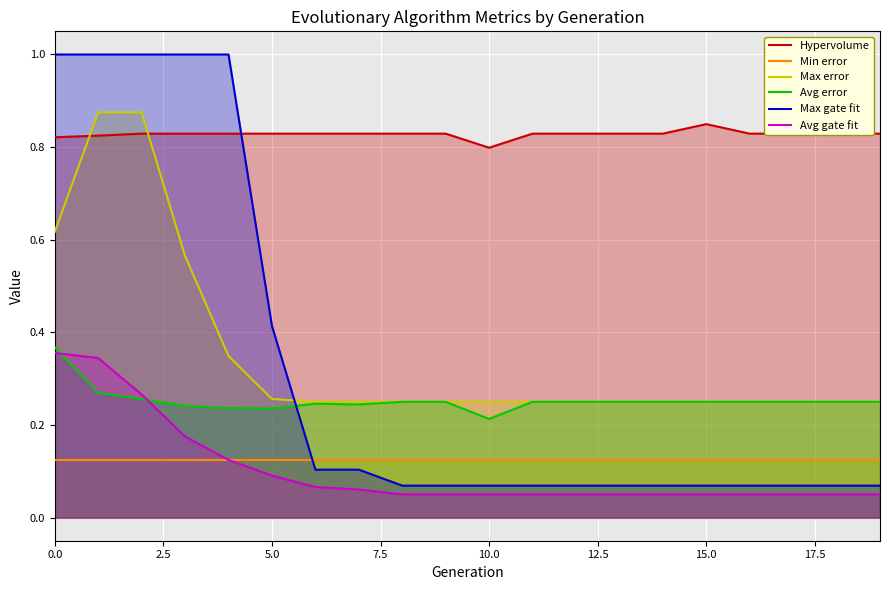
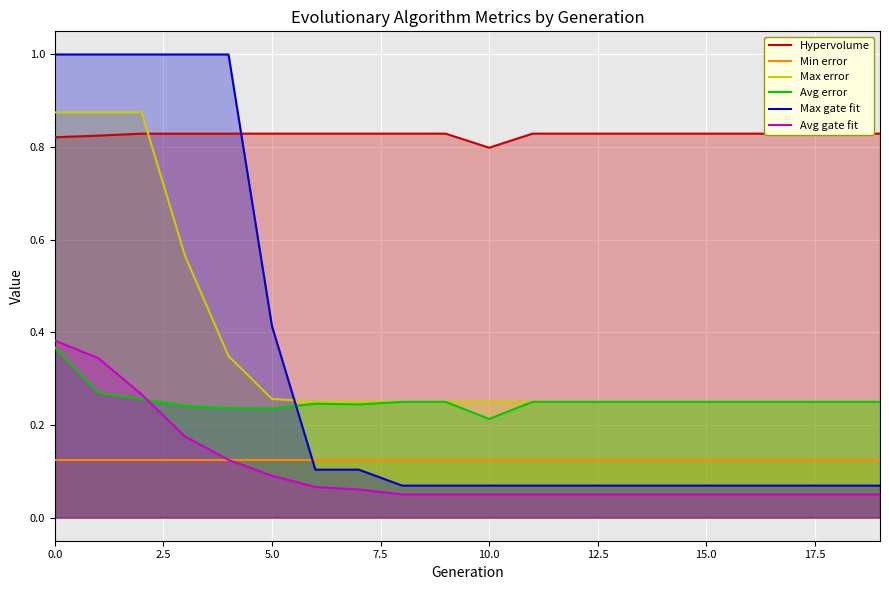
Max error, 0.0: 0.62 -> 0.88
Avg gate fit, 0.0: 0.36 -> 0.38
Hypervolume, 15.0: 0.85 -> 0.83
